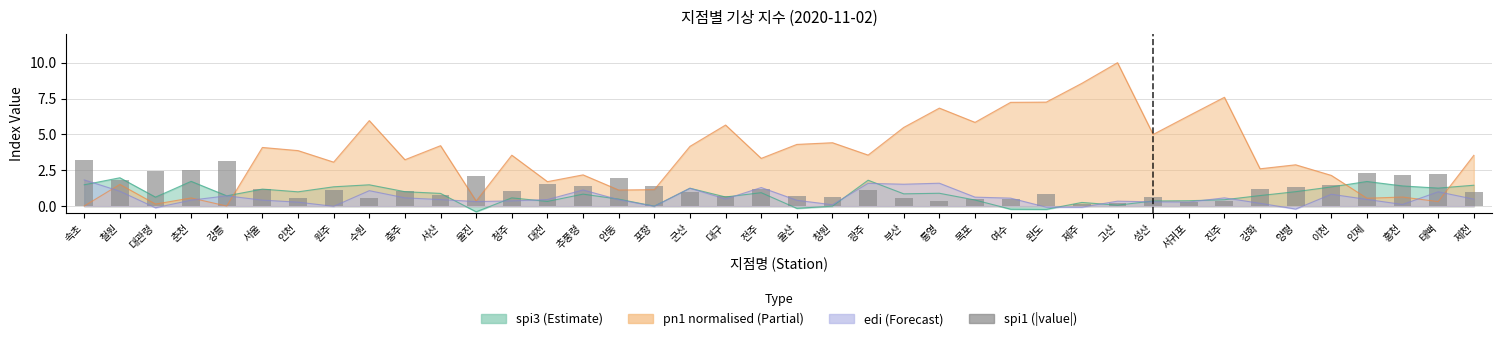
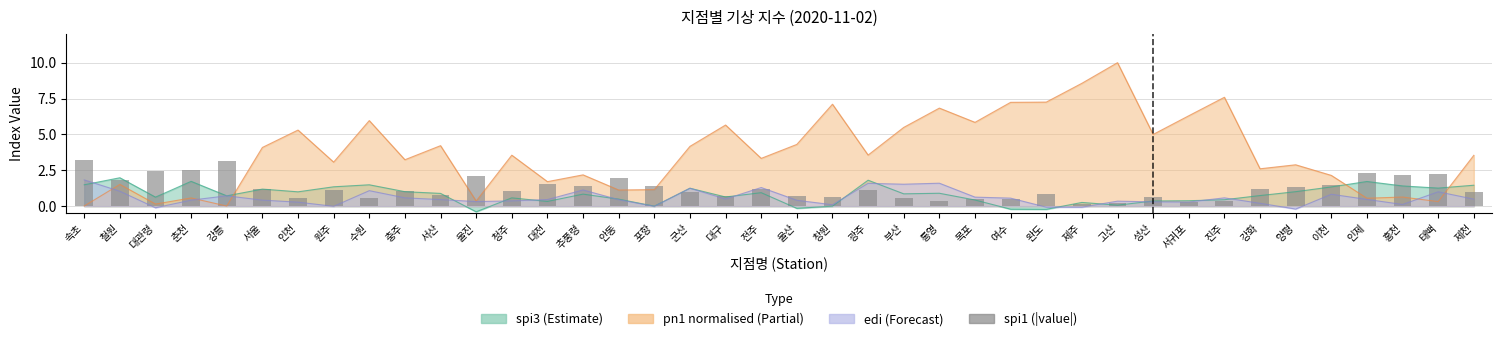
pn1 normalised (Partial), 인천: 3.9 -> 5.3
pn1 normalised (Partial), 창원: 4.4 -> 7.1
